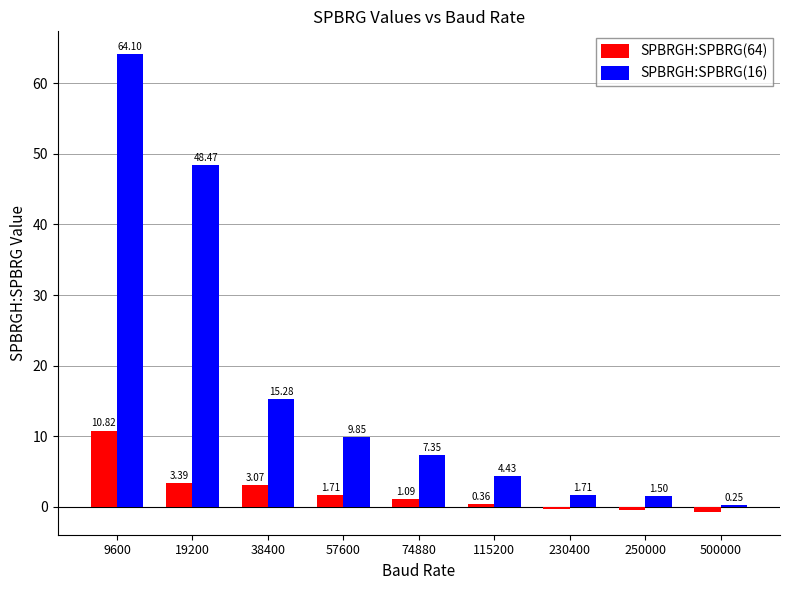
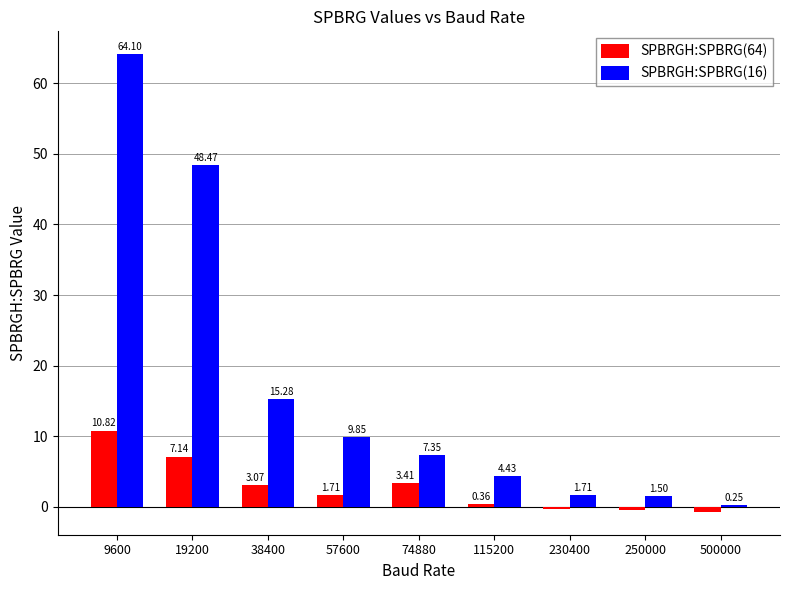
SPBRGH:SPBRG(64), 19200: 3.39 -> 7.14
SPBRGH:SPBRG(64), 74880: 1.09 -> 3.41
